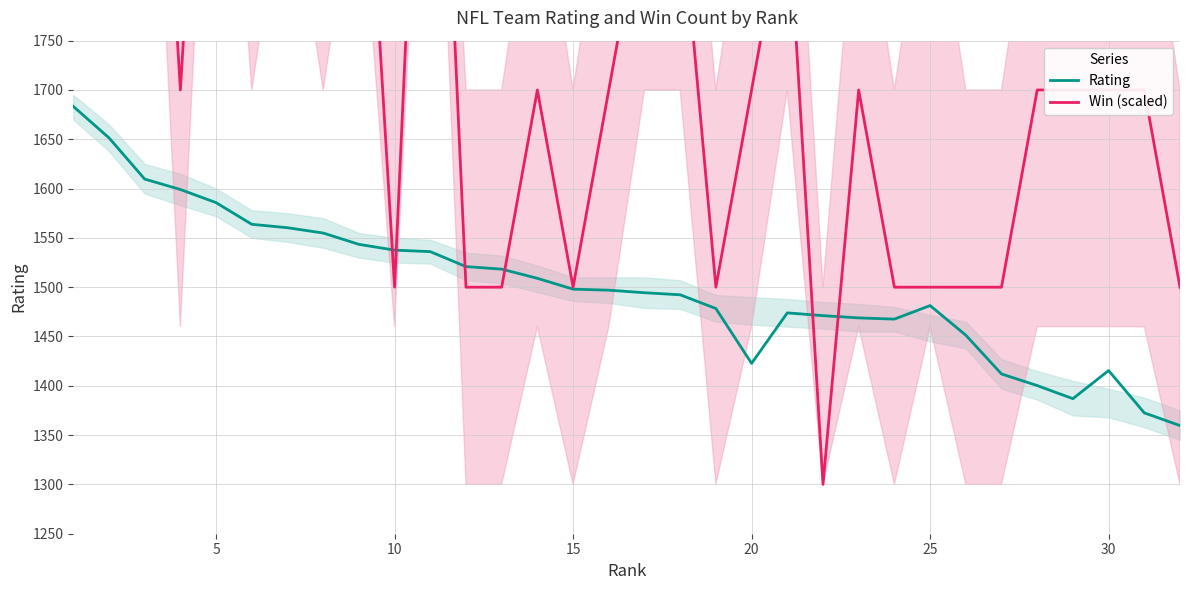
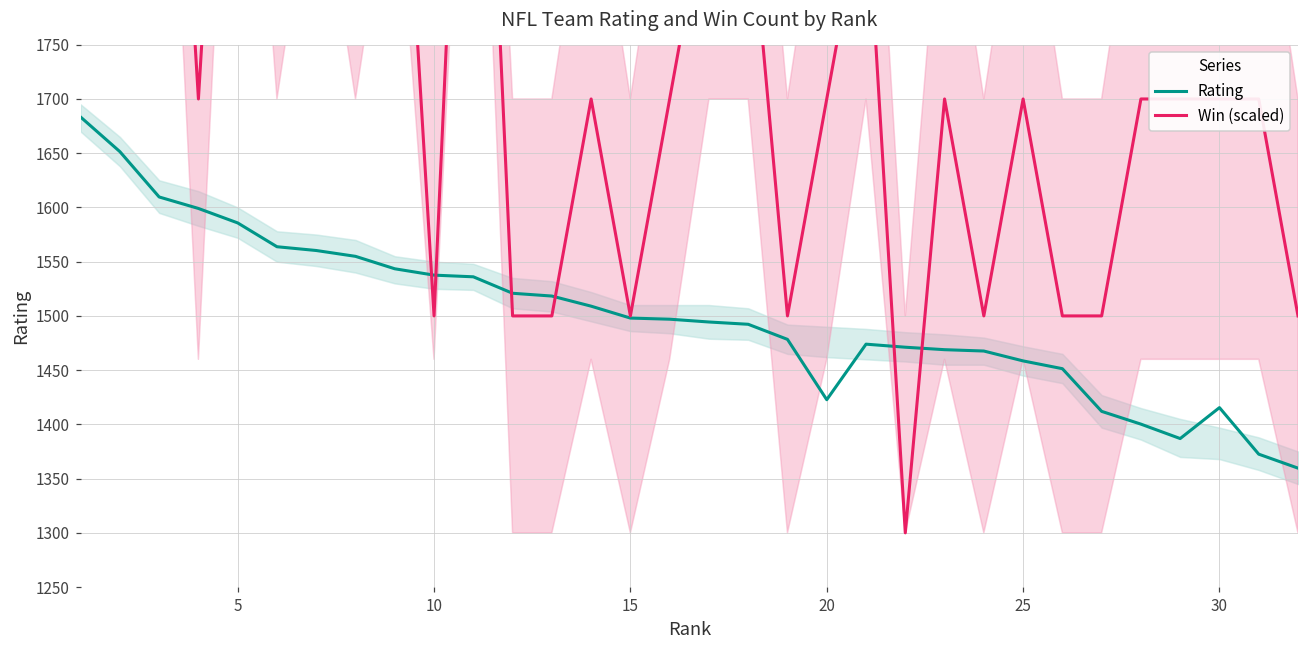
Rating, 25: 1480 -> 1460
Win (scaled), 25: 1500 -> 1700
